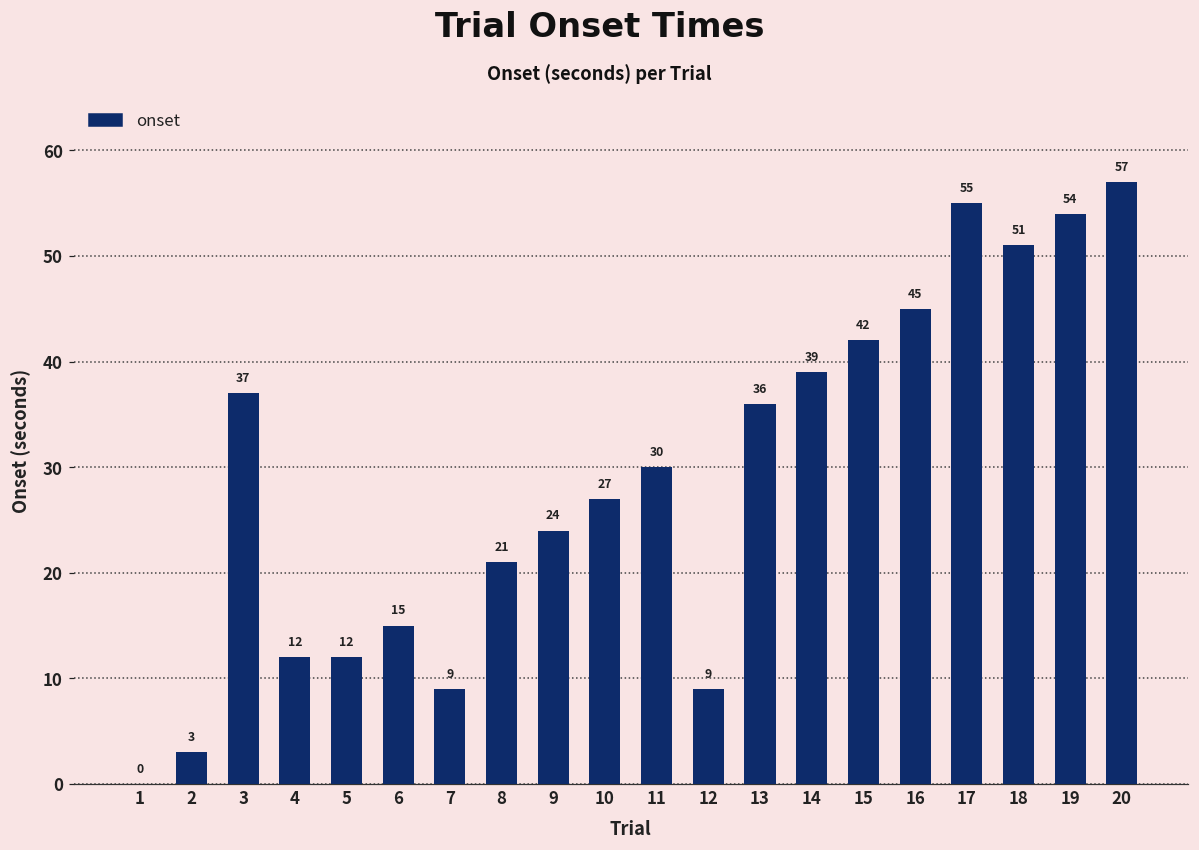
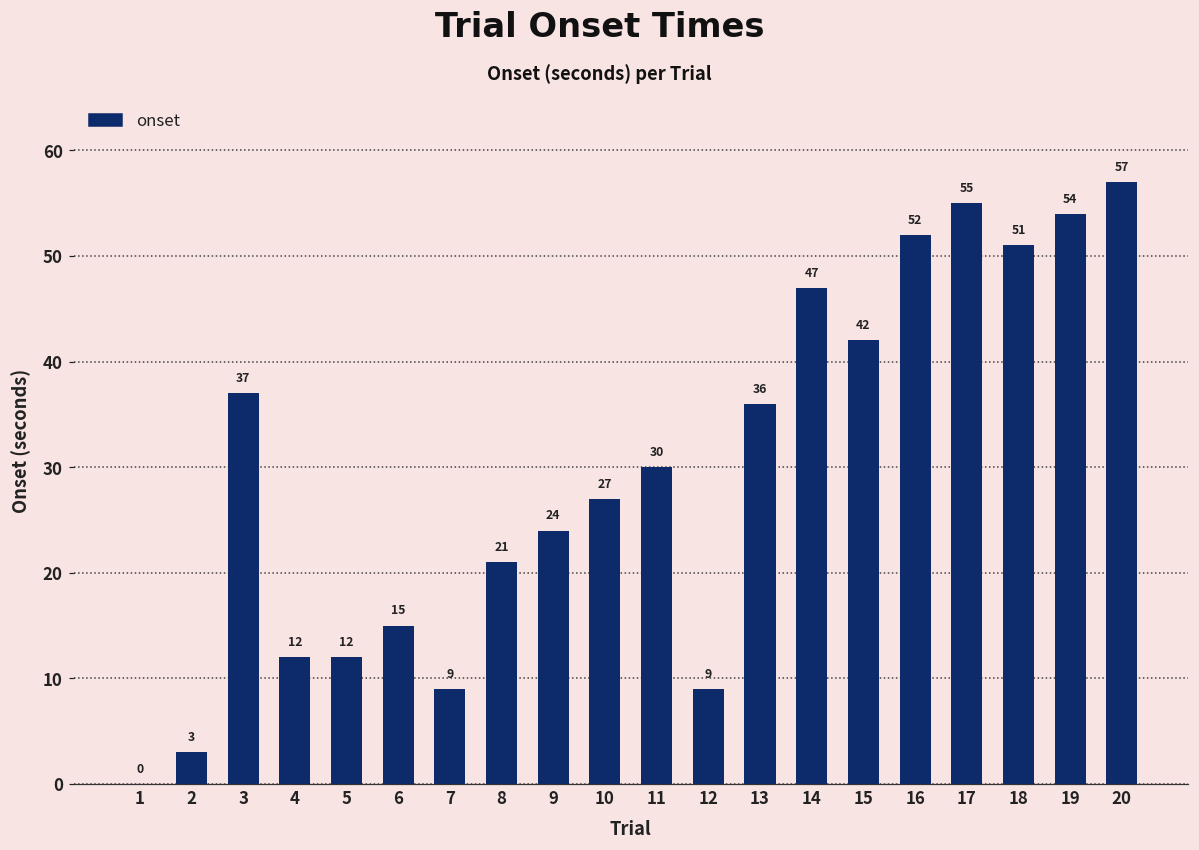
14: 39 -> 47
16: 45 -> 52
